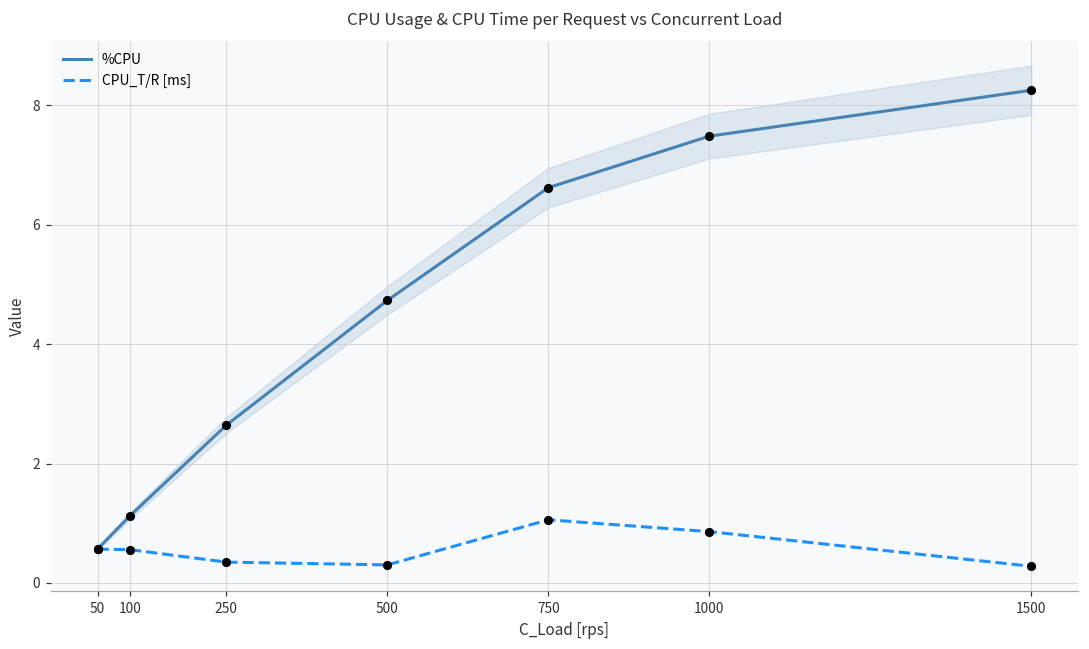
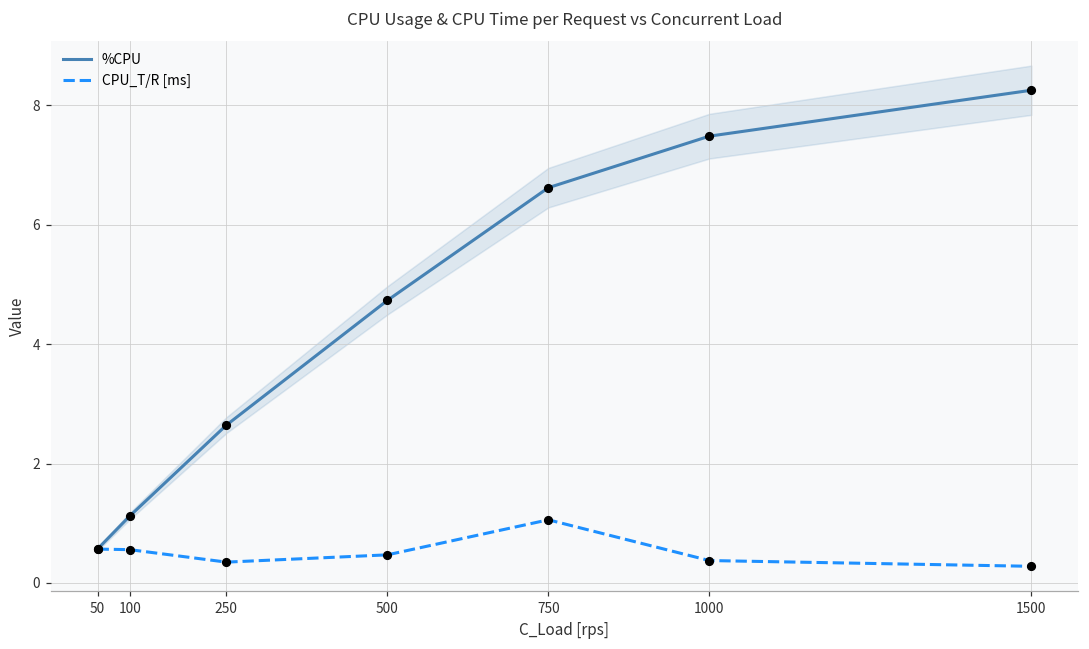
CPU_T/R [ms], 500: 0.3 -> 0.5
CPU_T/R [ms], 1000: 0.9 -> 0.4
